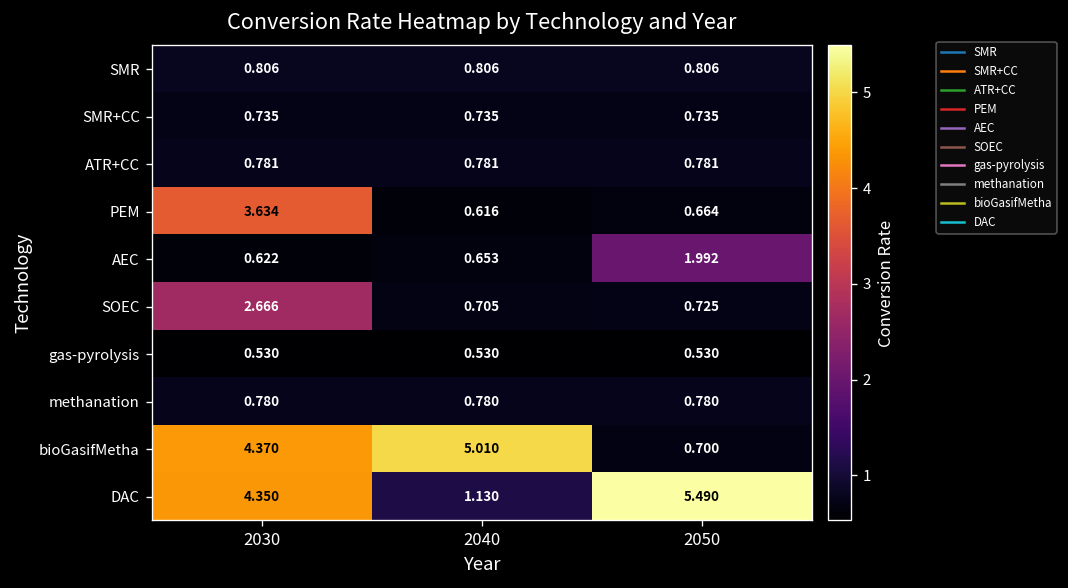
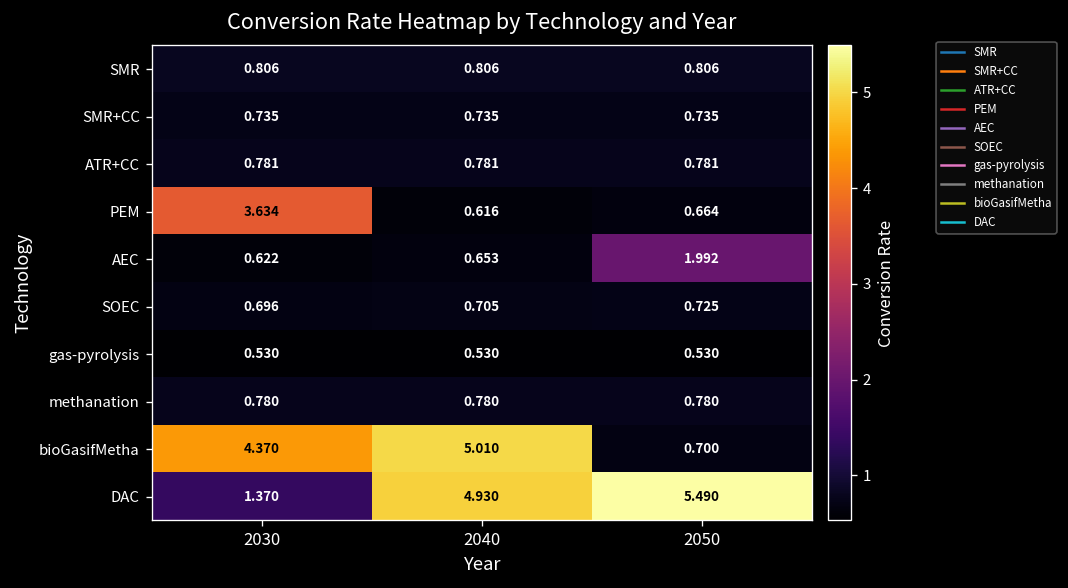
SOEC, 2030: 2.666 -> 0.696
DAC, 2030: 4.350 -> 1.370
DAC, 2040: 1.130 -> 4.930
